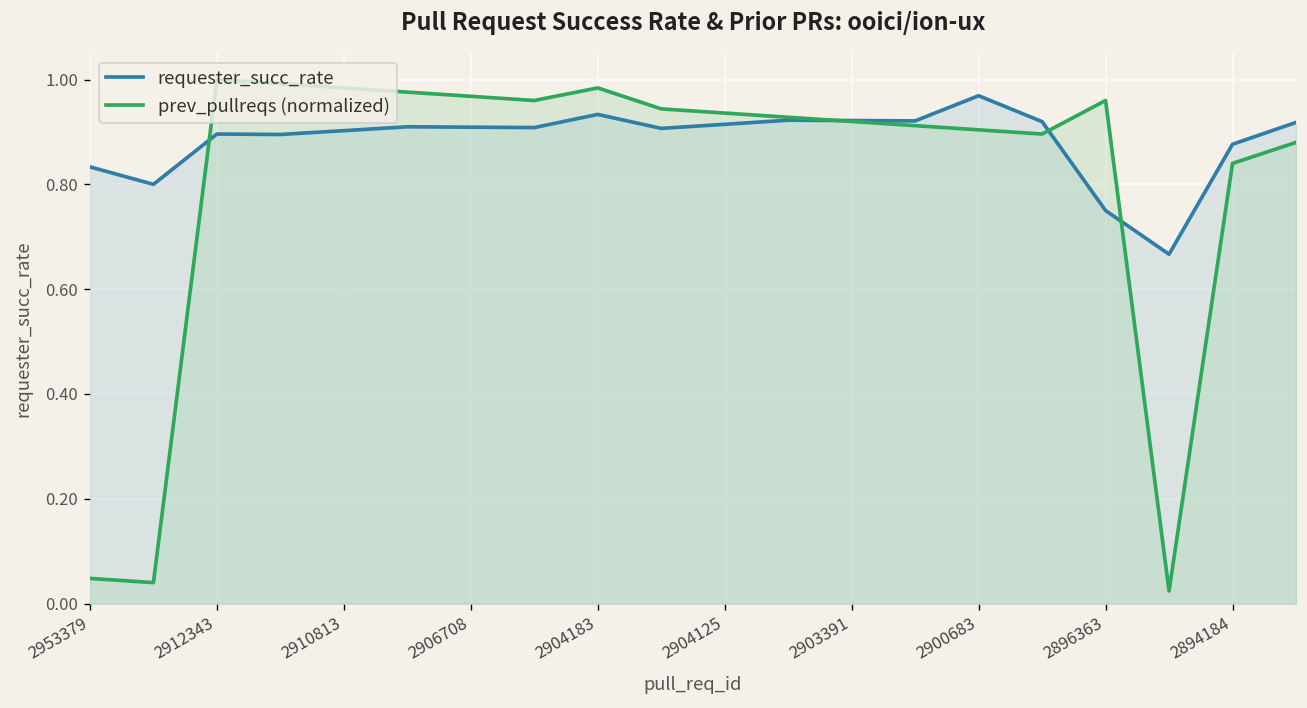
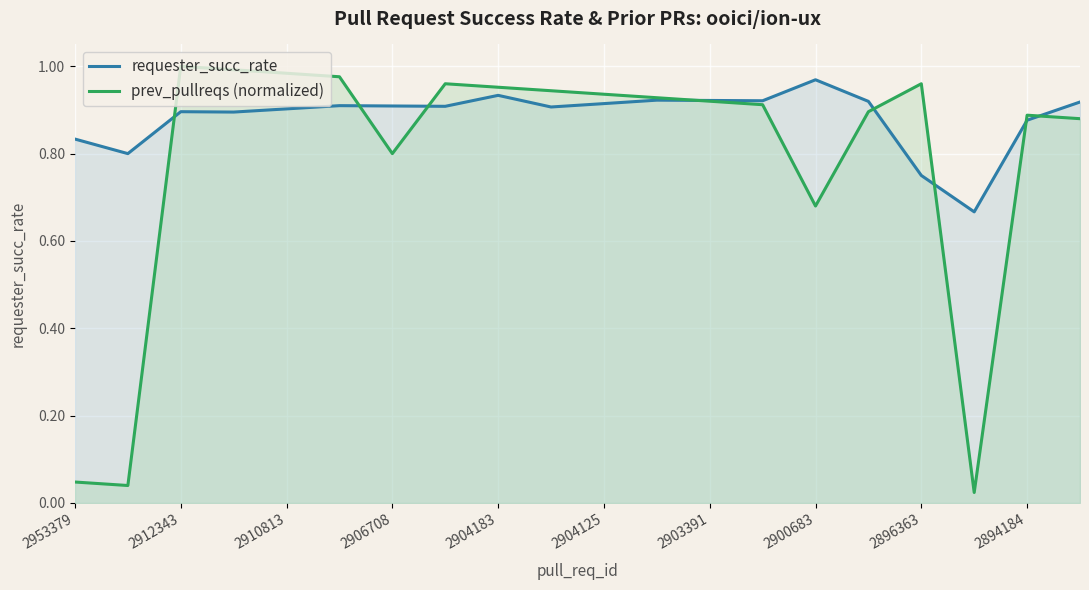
prev_pullreqs (normalized), 2906708: 0.97 -> 0.80
prev_pullreqs (normalized), 2904183: 0.98 -> 0.95
prev_pullreqs (normalized), 2900683: 0.90 -> 0.68
prev_pullreqs (normalized), 2894184: 0.84 -> 0.89
